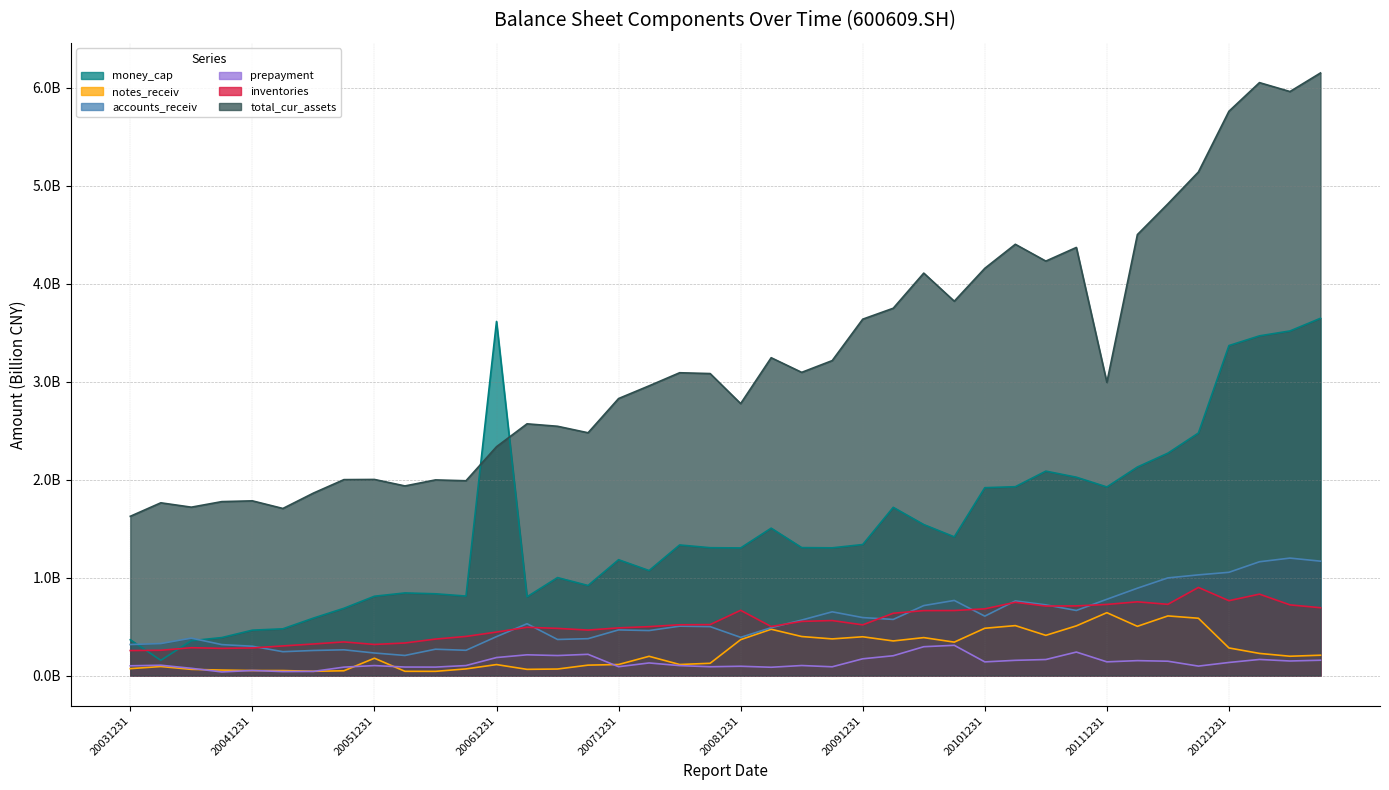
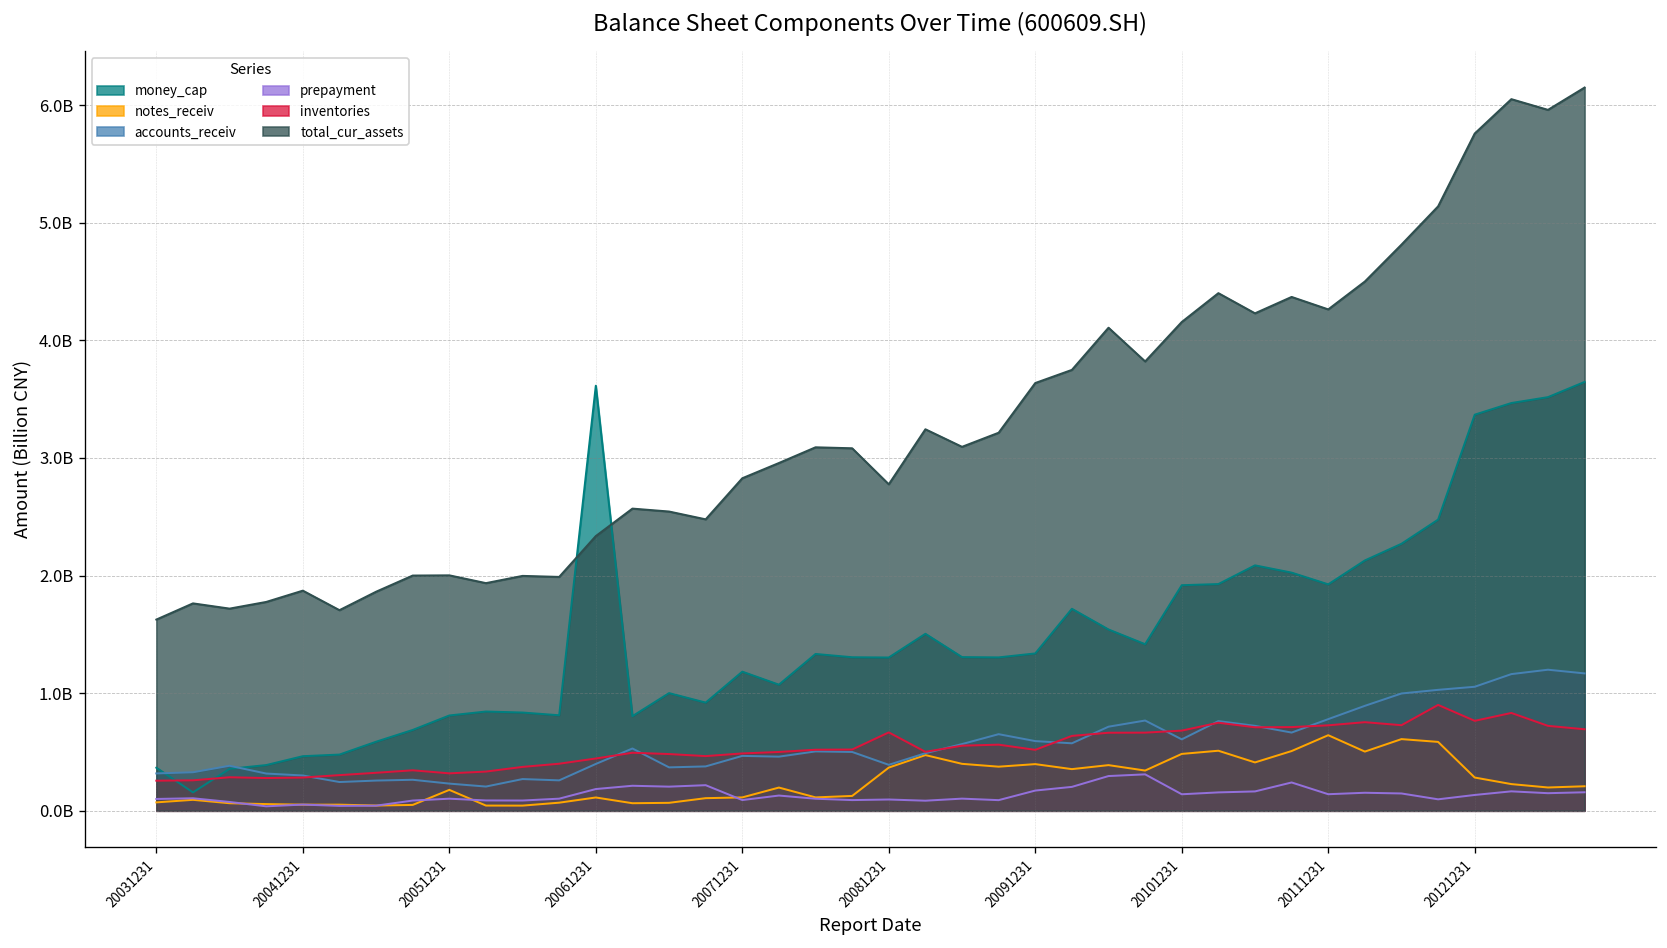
total_cur_assets, 20041231: 1800000000 -> 1900000000
total_cur_assets, 20111231: 3000000000 -> 4300000000
